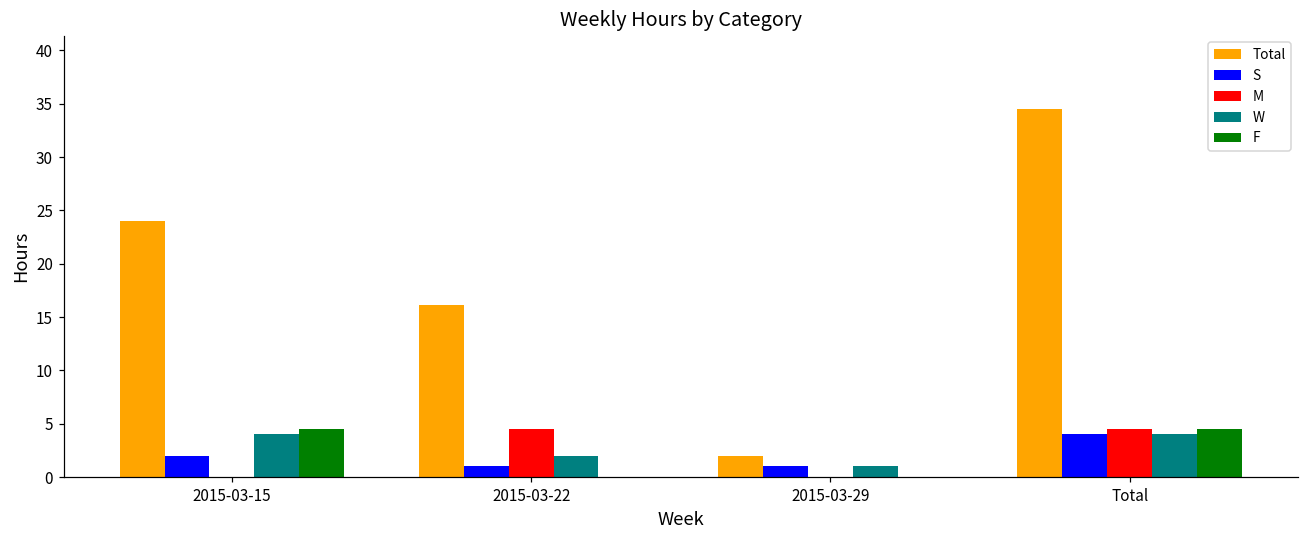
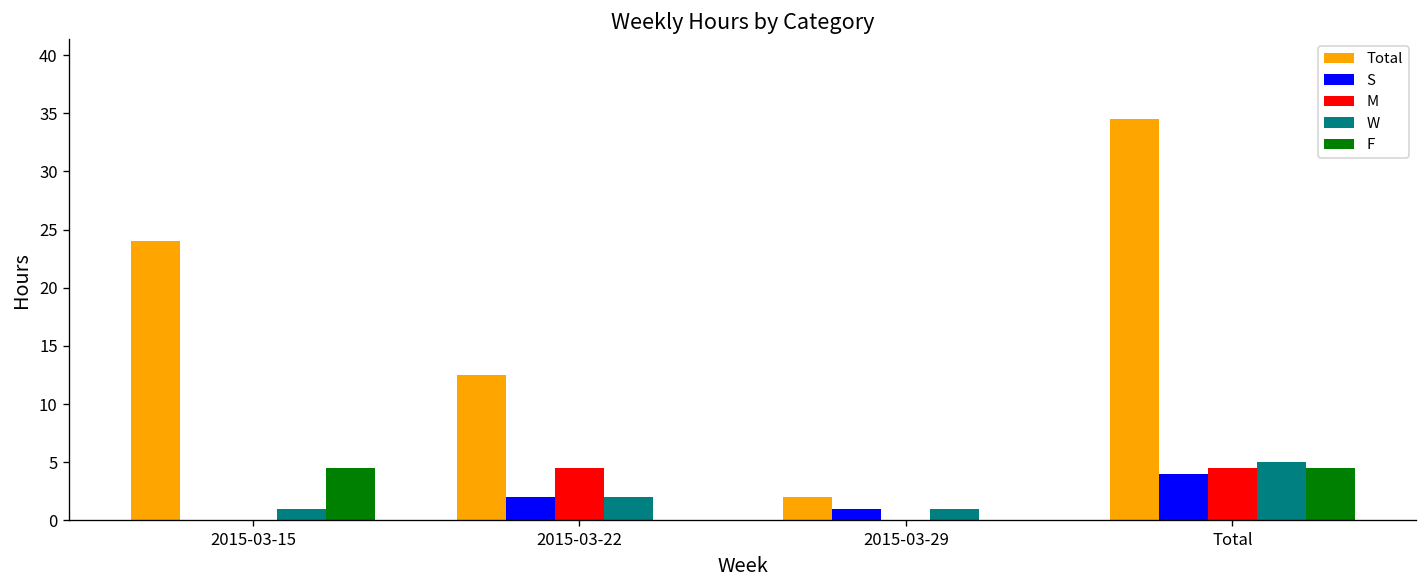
S, 2015-03-15: 2 -> 0
W, 2015-03-15: 4 -> 1
Total, 2015-03-22: 16 -> 13
S, 2015-03-22: 1 -> 2
W, Total: 4 -> 5
